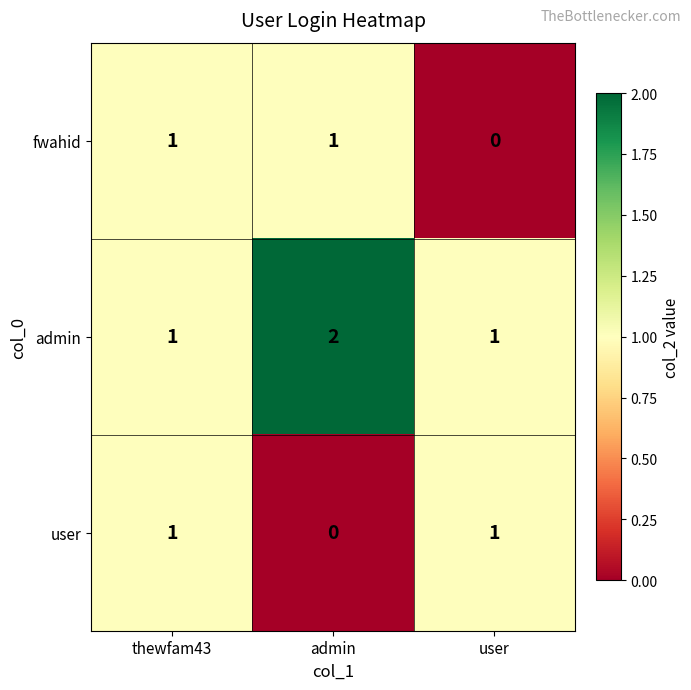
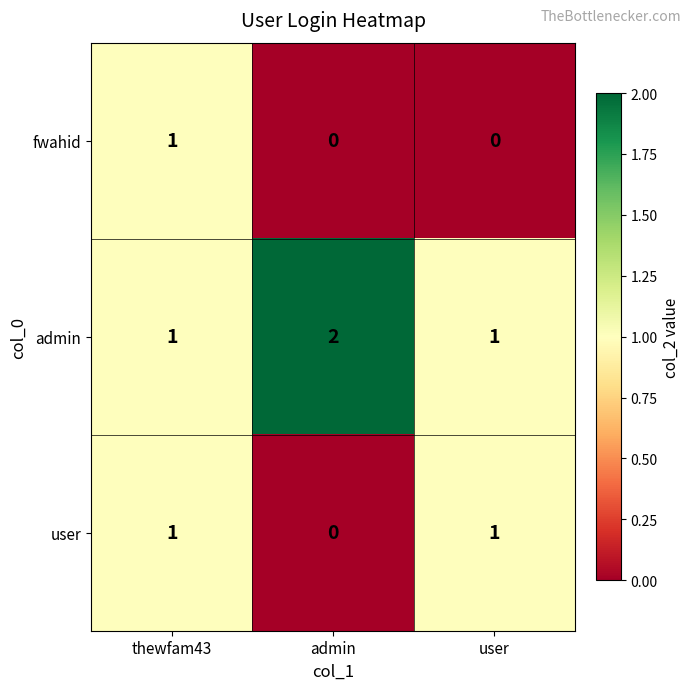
fwahid, admin: 1 -> 0
